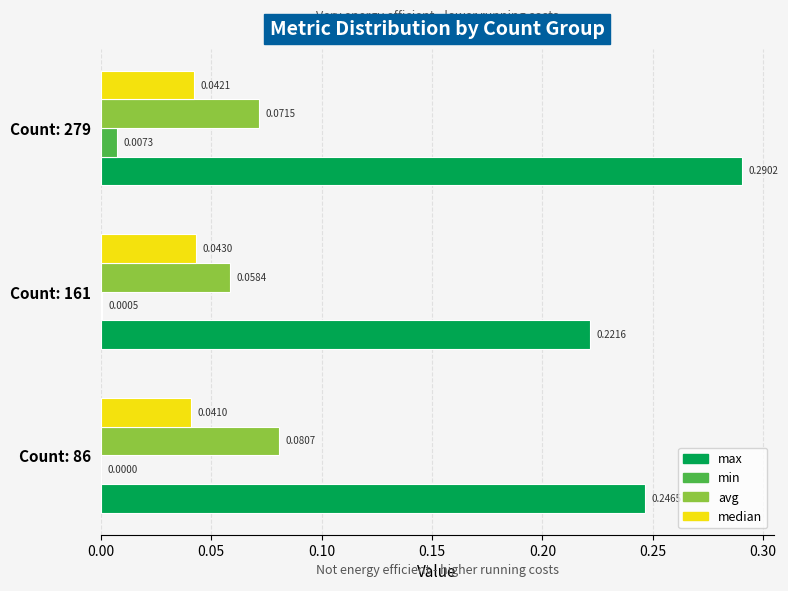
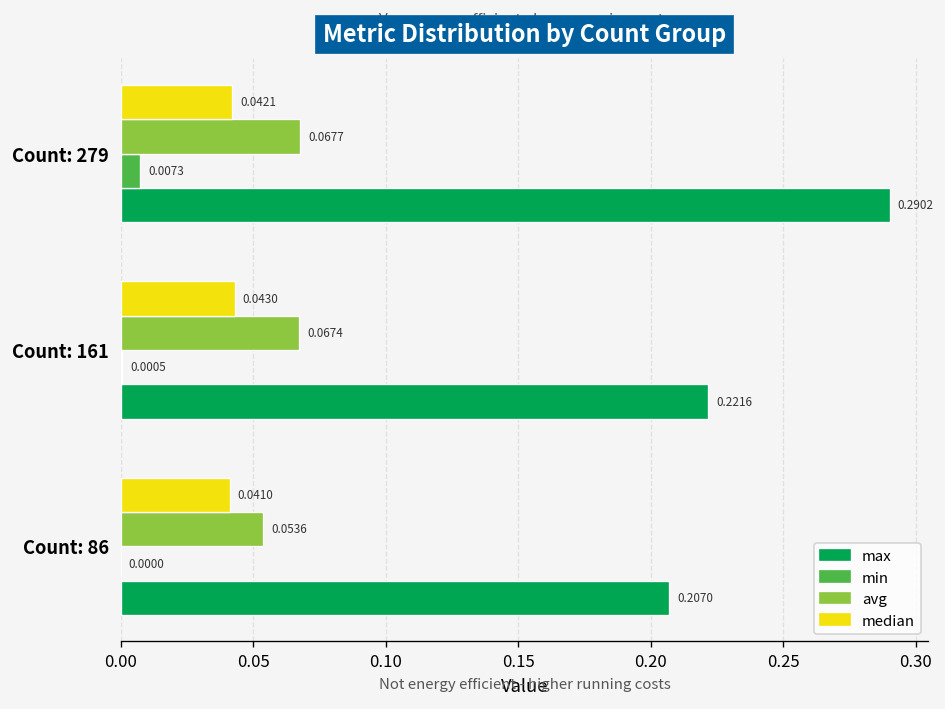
avg, Count: 279: 0.0715 -> 0.0677
avg, Count: 161: 0.0584 -> 0.0674
avg, Count: 86: 0.0807 -> 0.0536
max, Count: 86: 0.246 -> 0.207
